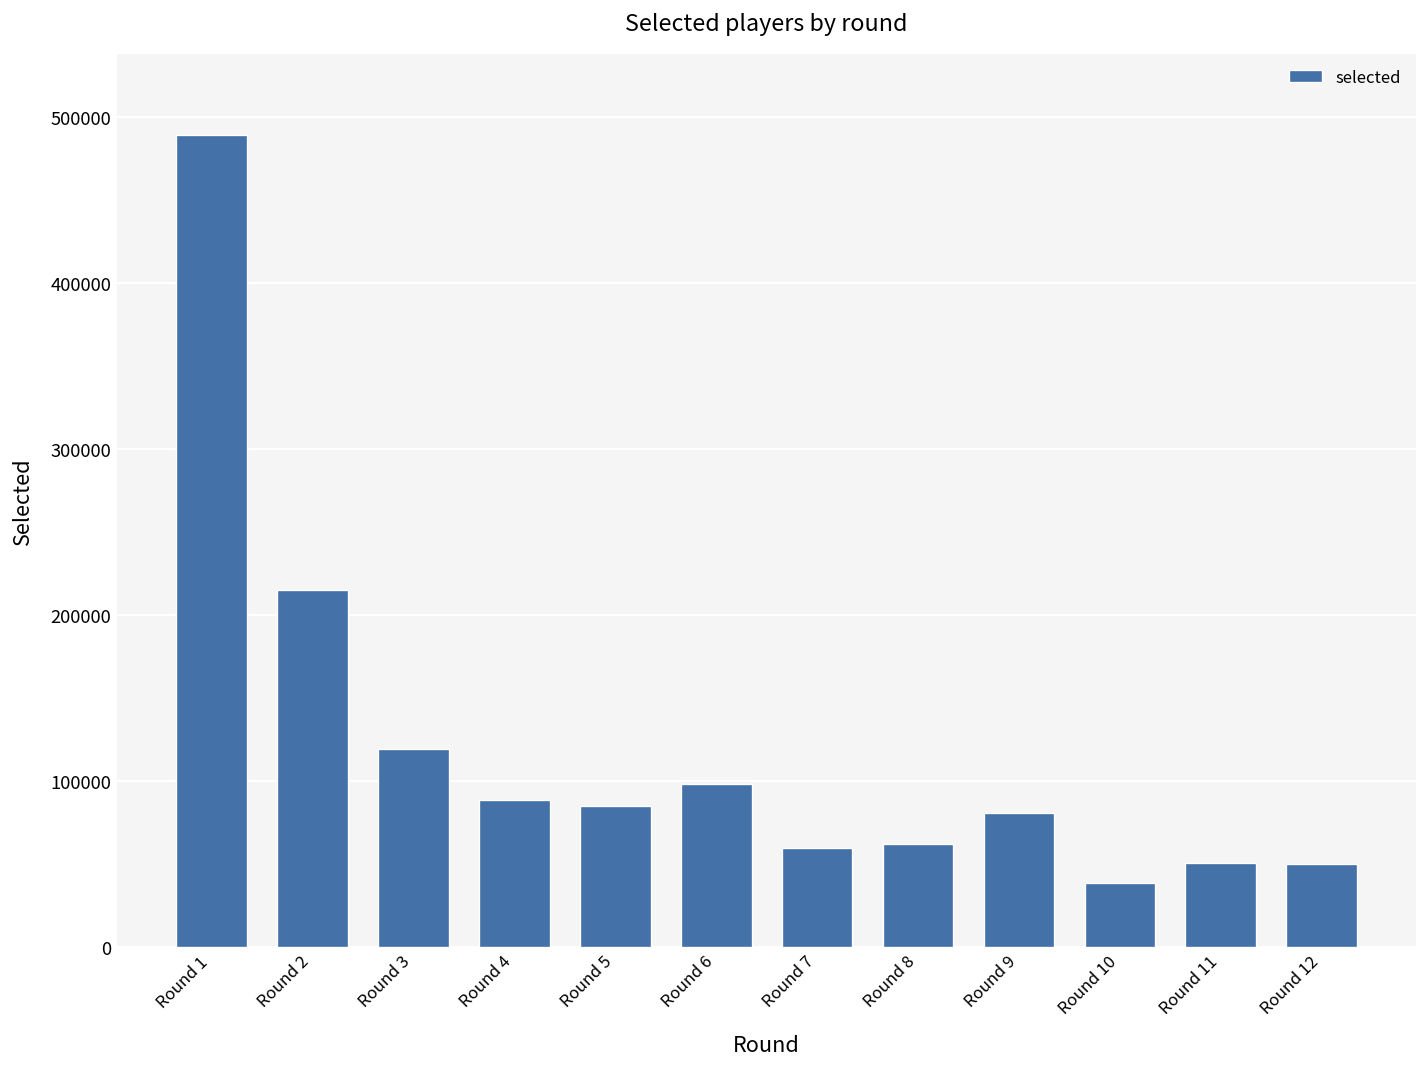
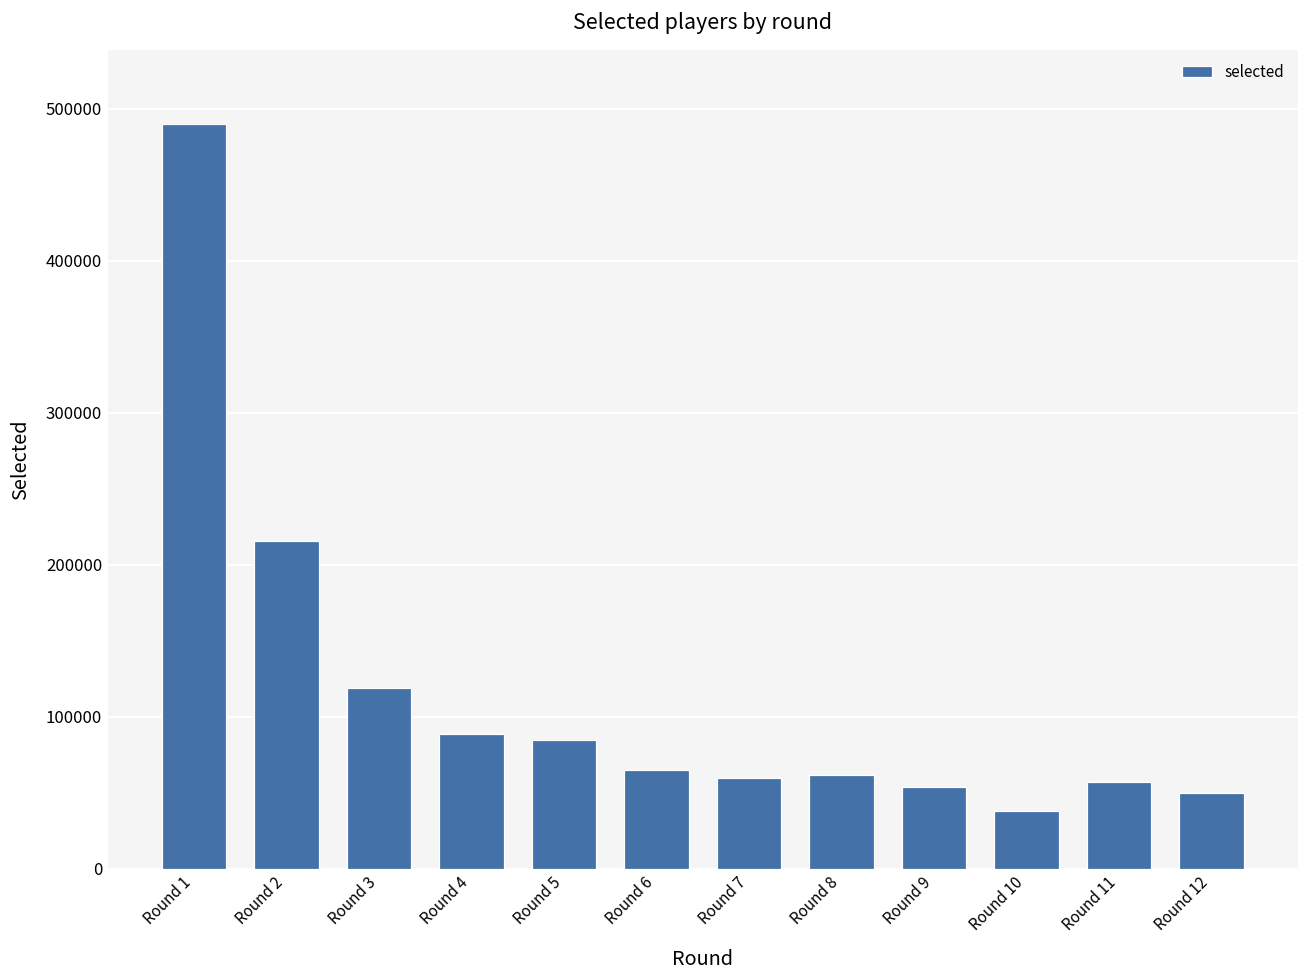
Round 6: 98000 -> 65000
Round 9: 81000 -> 54000
Round 11: 51000 -> 57000
